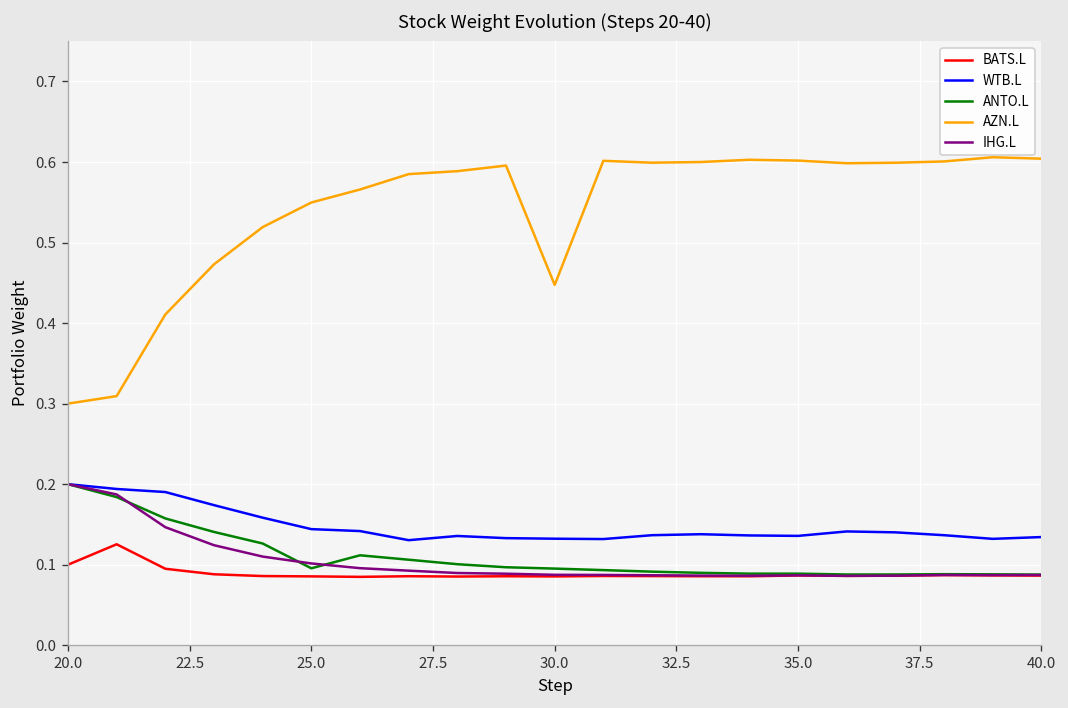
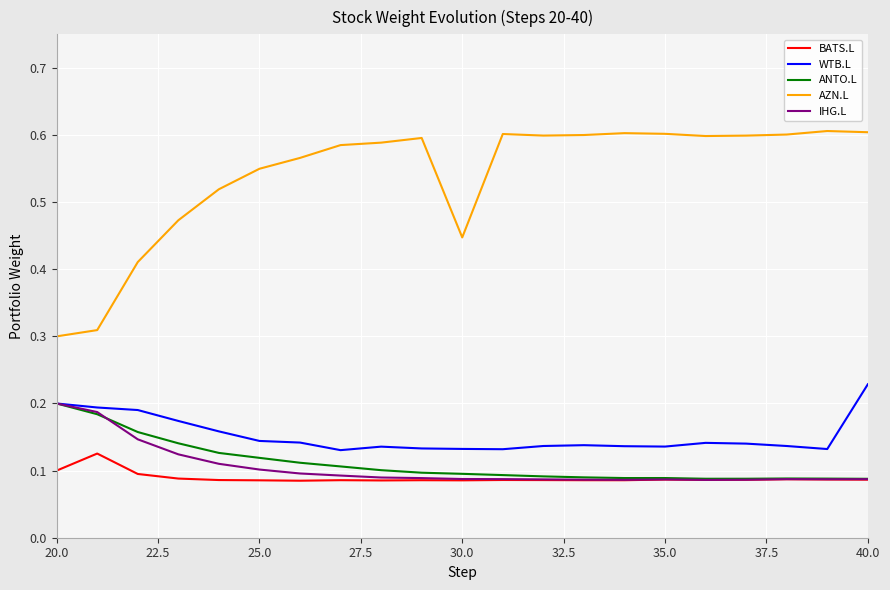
ANTO.L, 25.0: 0.10 -> 0.12
WTB.L, 40.0: 0.13 -> 0.23
